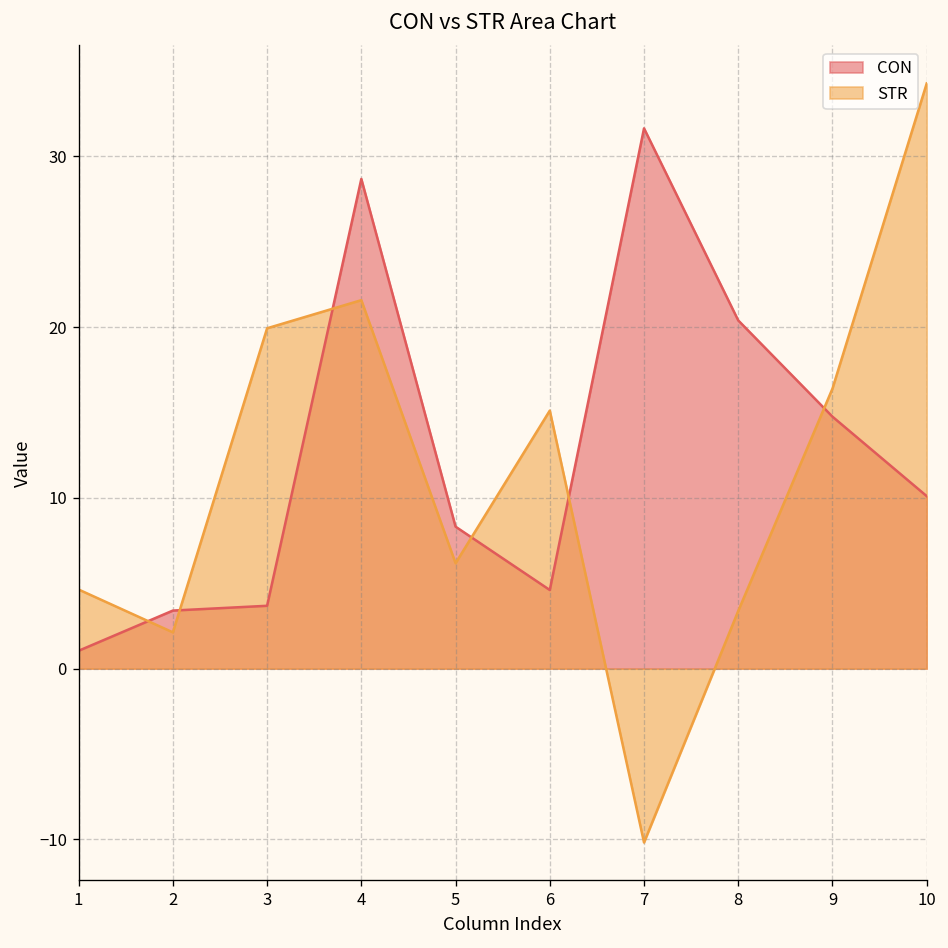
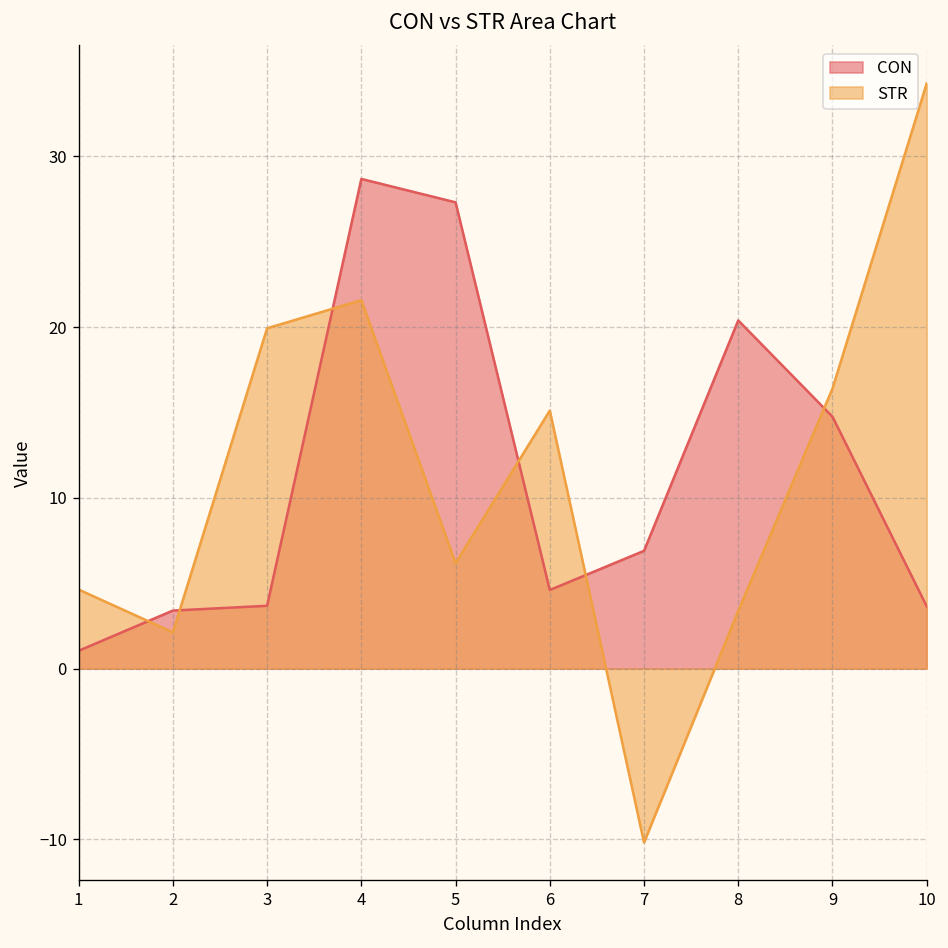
CON, 5: 8.3 -> 27.3
CON, 7: 31.6 -> 6.9
CON, 10: 10.1 -> 3.6
